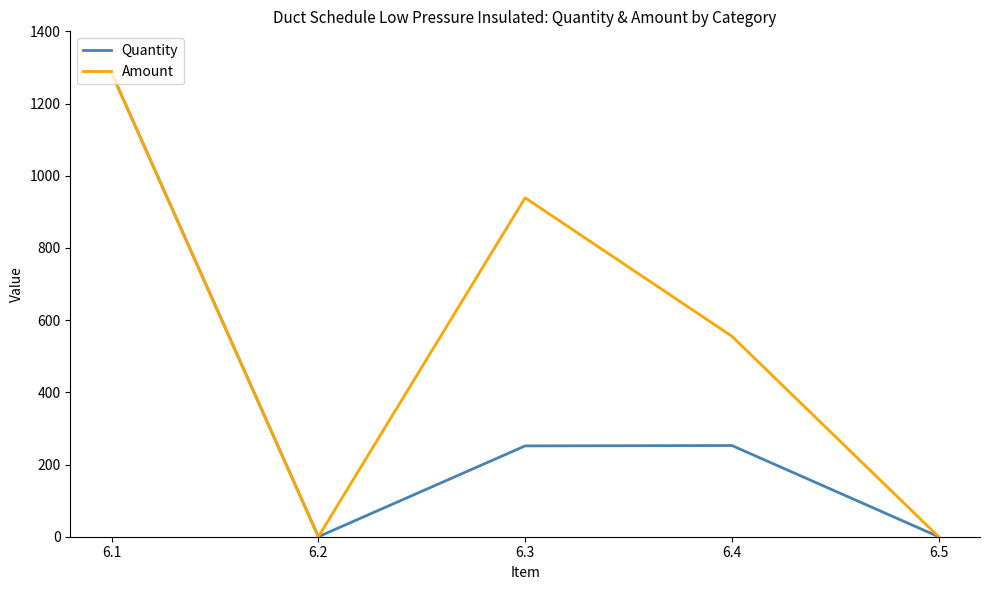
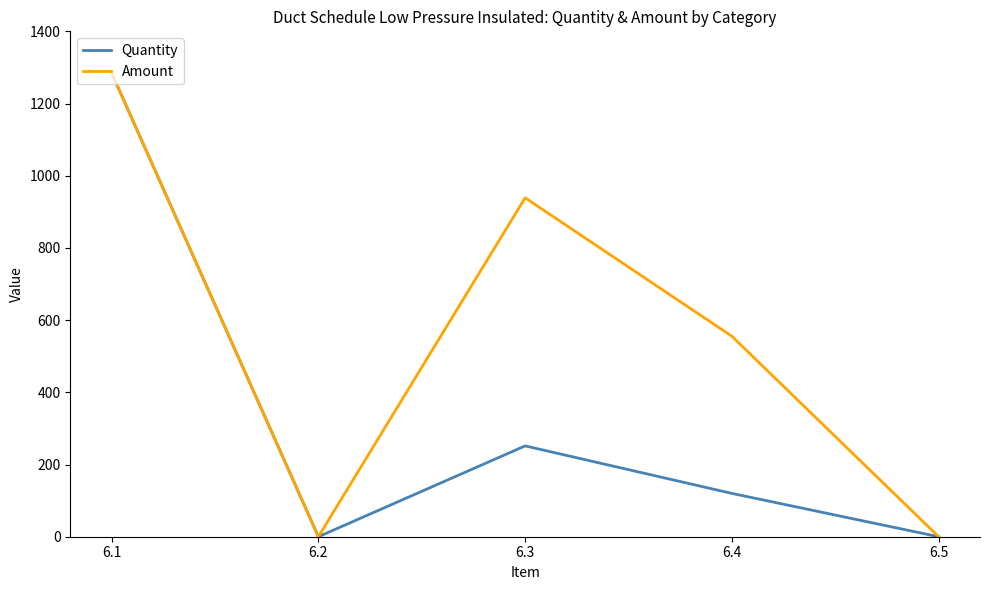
Quantity, 6.4: 250 -> 120
